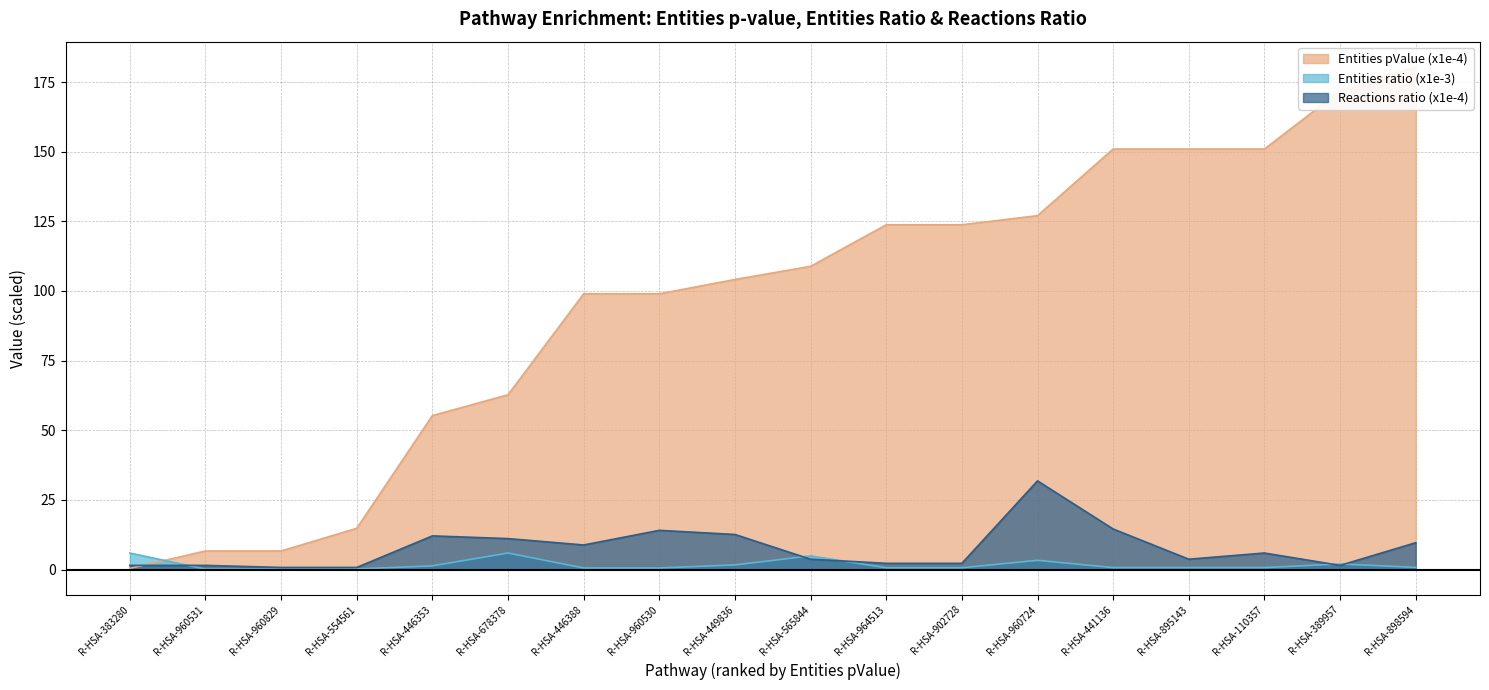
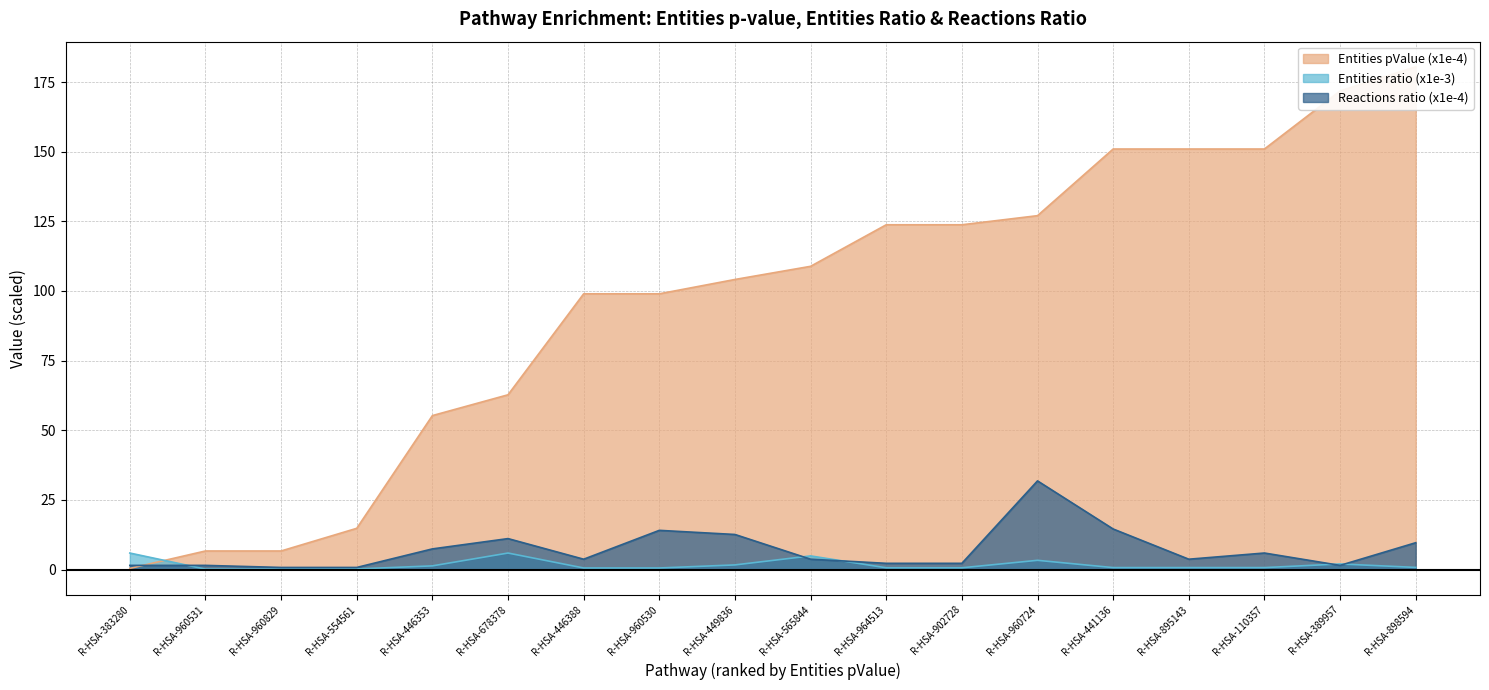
Reactions ratio (x1e-4), R-HSA-446353: 12 -> 7
Reactions ratio (x1e-4), R-HSA-446388: 9 -> 4
